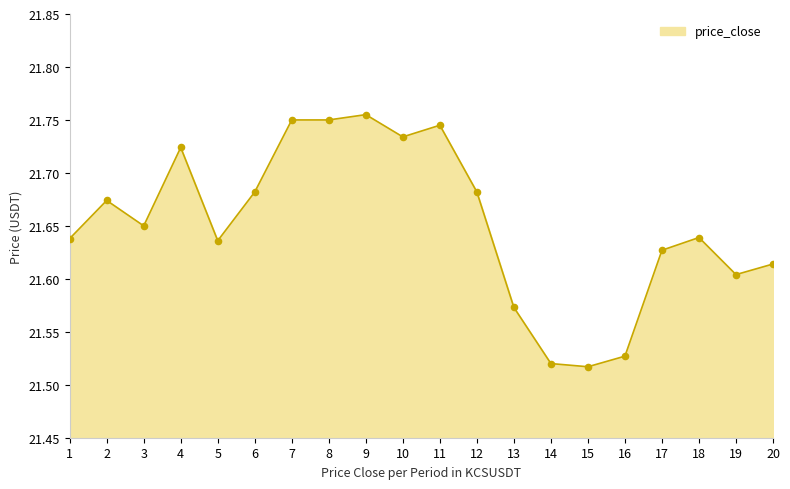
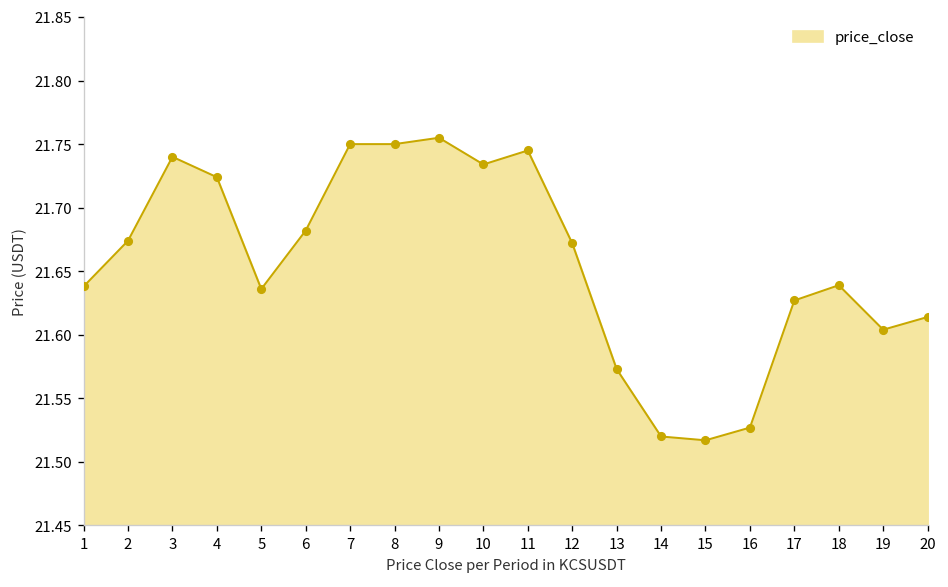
3: 21.65 -> 21.74
12: 21.682 -> 21.672
